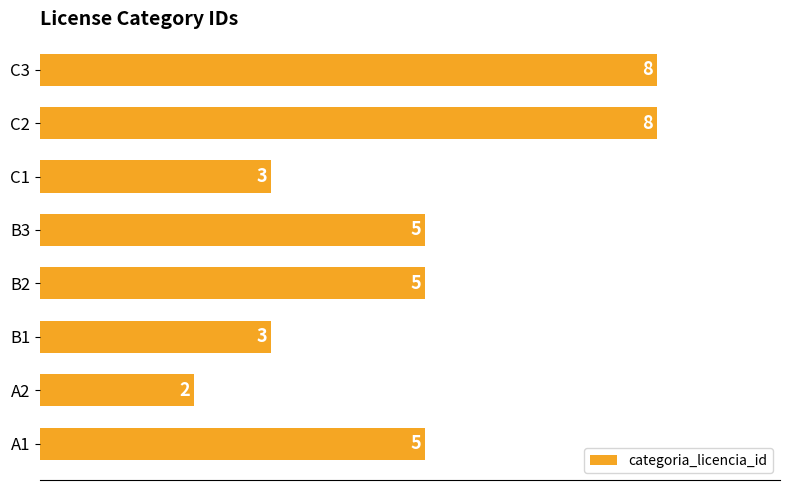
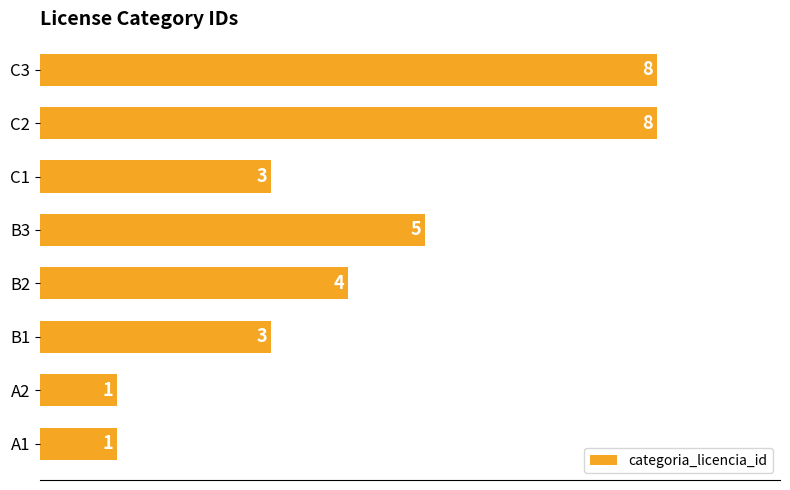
B2: 5 -> 4
A2: 2 -> 1
A1: 5 -> 1
